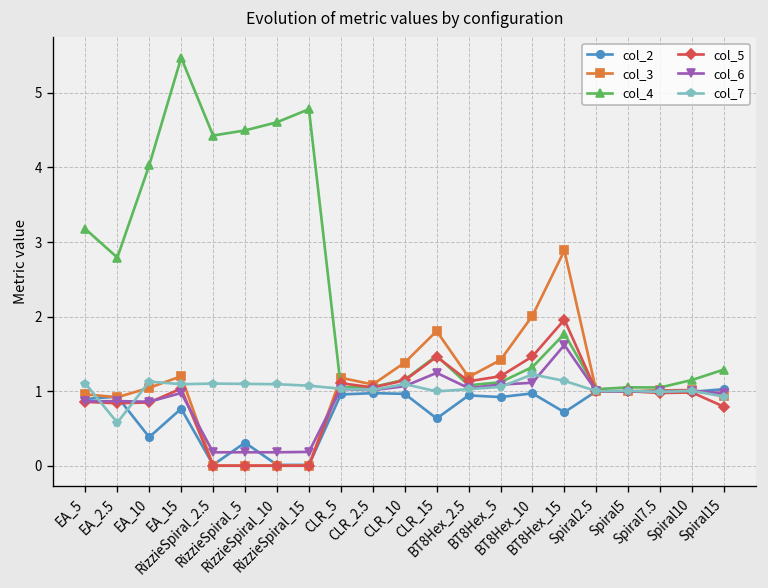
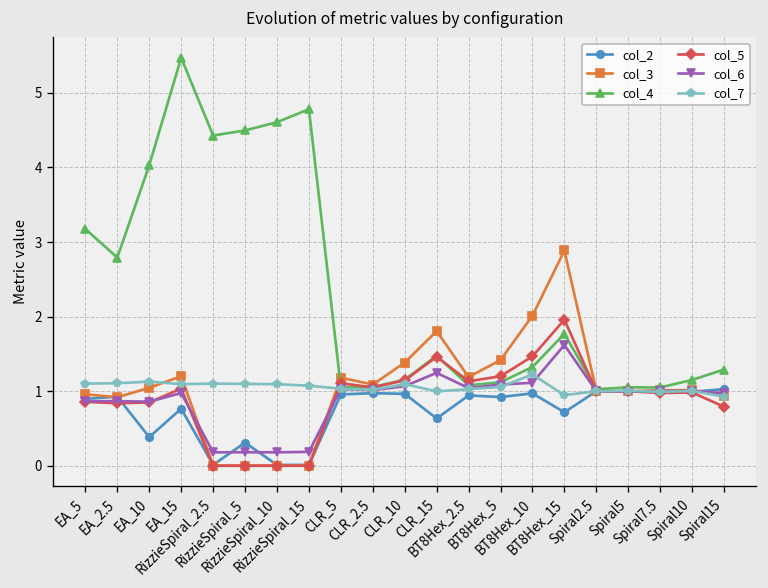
col_7, EA_2.5: 0.6 -> 1.1
col_7, BT8Hex_15: 1.1 -> 0.9
